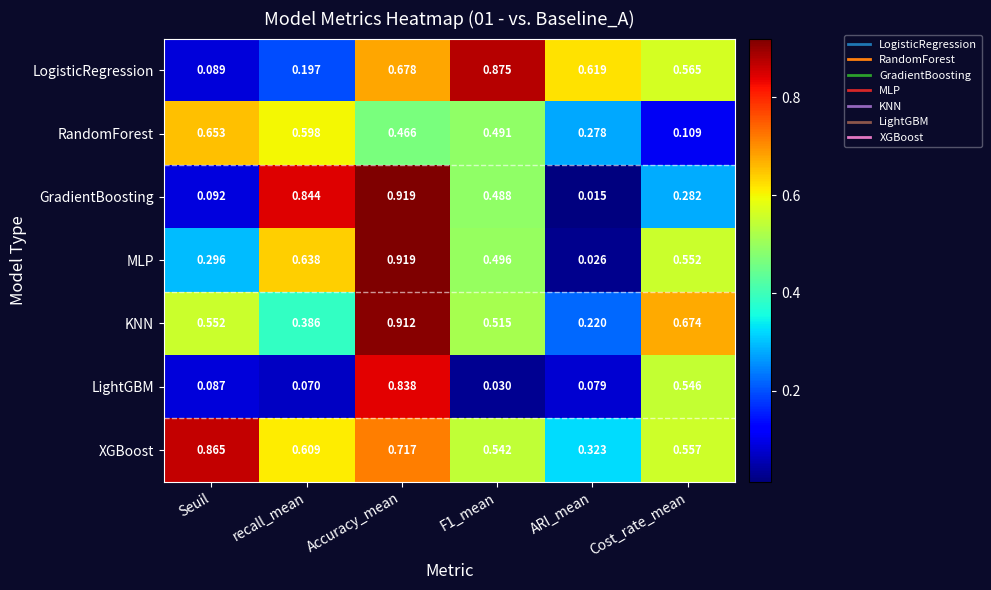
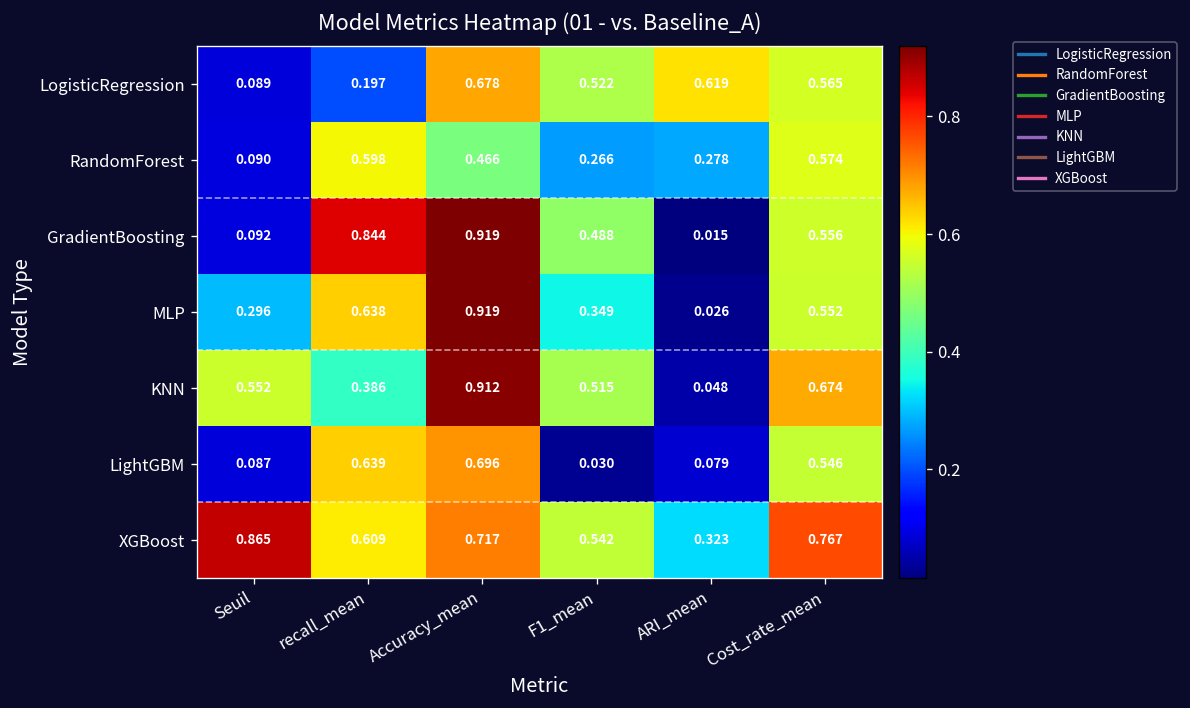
LogisticRegression, F1_mean: 0.875 -> 0.522
RandomForest, Seuil: 0.653 -> 0.090
RandomForest, F1_mean: 0.491 -> 0.266
RandomForest, Cost_rate_mean: 0.109 -> 0.574
GradientBoosting, Cost_rate_mean: 0.282 -> 0.556
MLP, F1_mean: 0.496 -> 0.349
KNN, ARI_mean: 0.220 -> 0.048
LightGBM, recall_mean: 0.070 -> 0.639
LightGBM, Accuracy_mean: 0.838 -> 0.696
XGBoost, Cost_rate_mean: 0.557 -> 0.767
